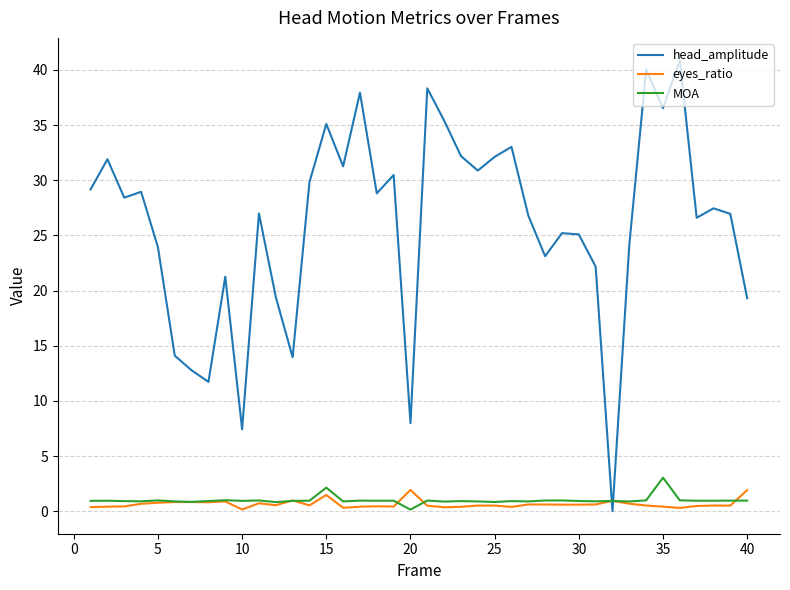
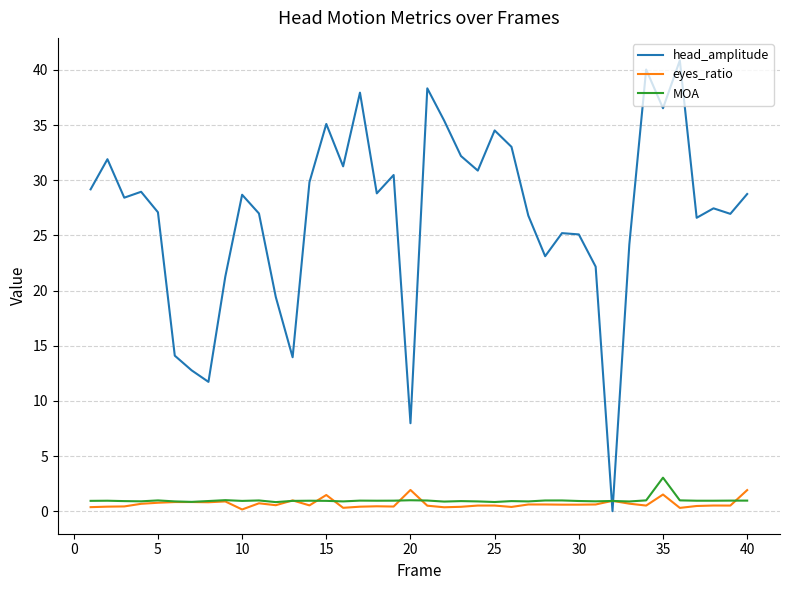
head_amplitude, 5: 23.9 -> 27.1
head_amplitude, 10: 7.4 -> 28.7
MOA, 15: 2.1 -> 0.9
MOA, 20: 0.1 -> 1.0
head_amplitude, 25: 32.1 -> 34.5
eyes_ratio, 35: 0.4 -> 1.5
head_amplitude, 40: 19.3 -> 28.8
